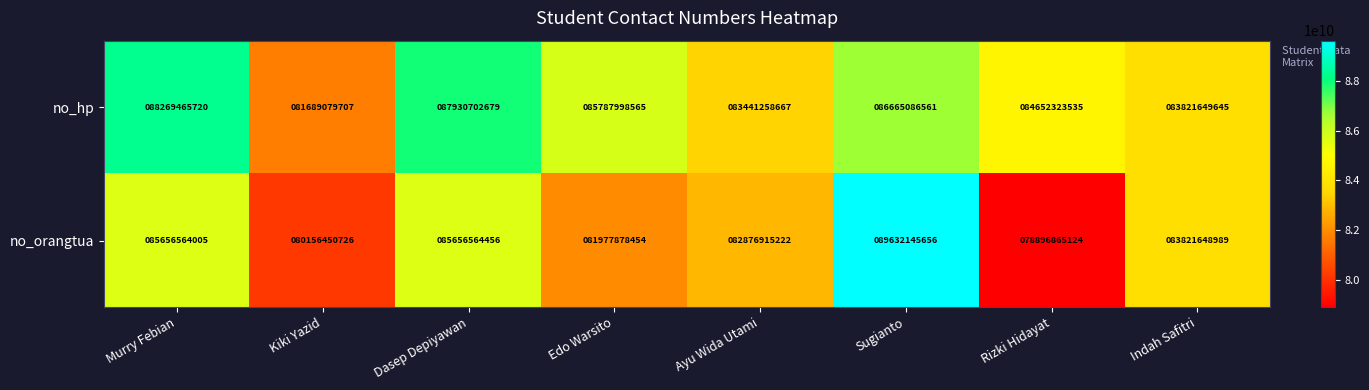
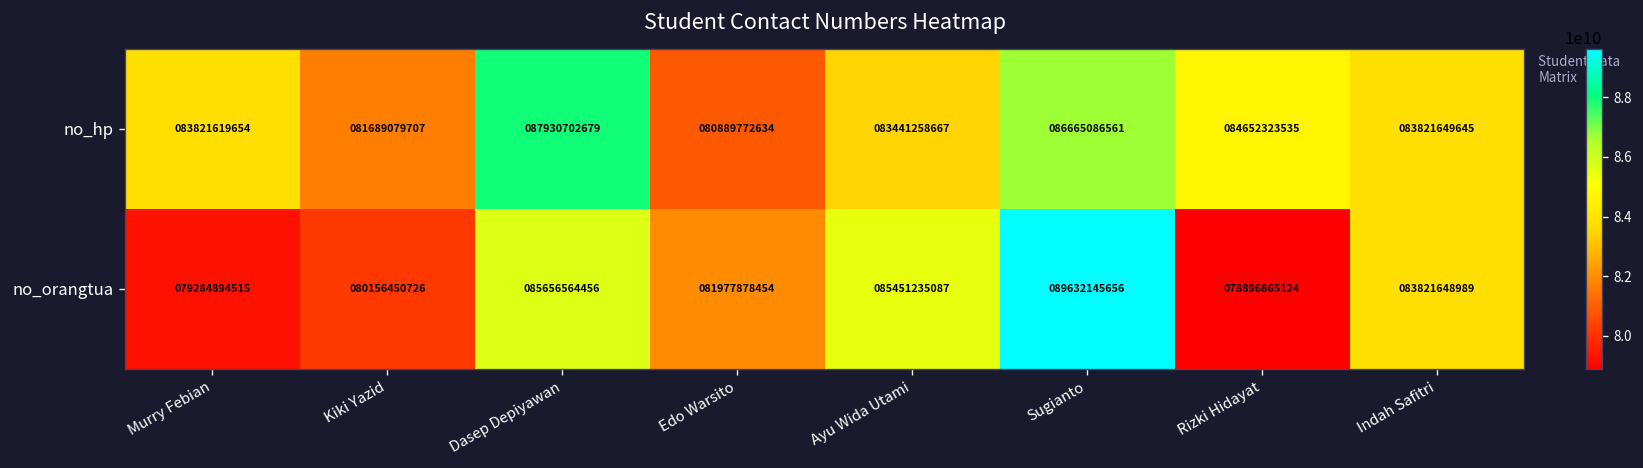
no_hp, Murry Febian: 088269465720 -> 083821619654
no_hp, Edo Warsito: 085787998565 -> 080889772634
no_orangtua, Murry Febian: 085656564005 -> 079284894515
no_orangtua, Ayu Wida Utami: 082876915222 -> 085451235087
